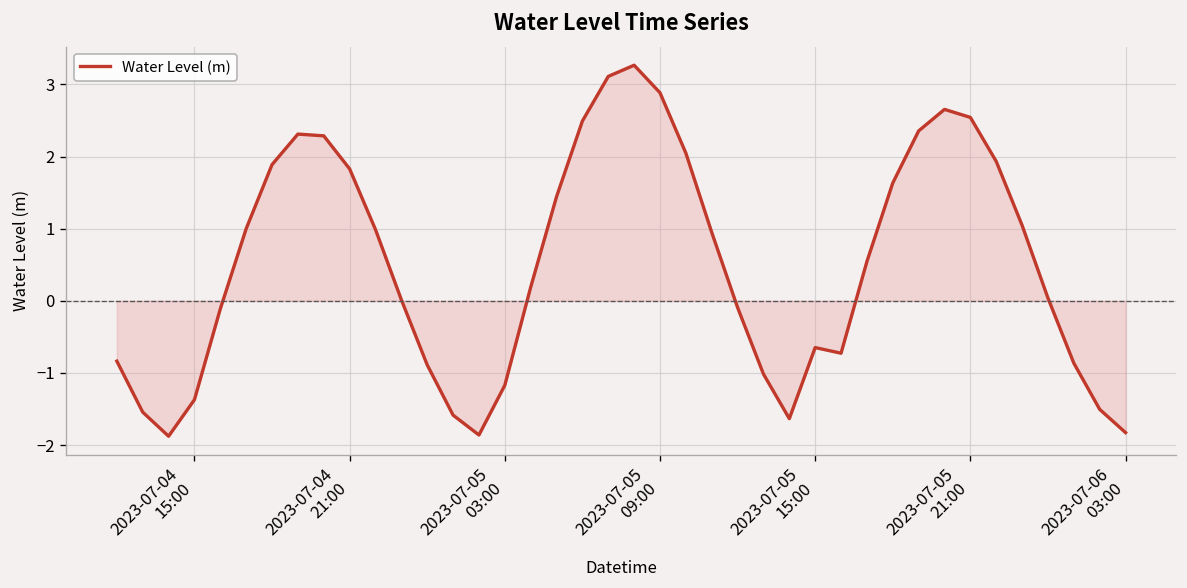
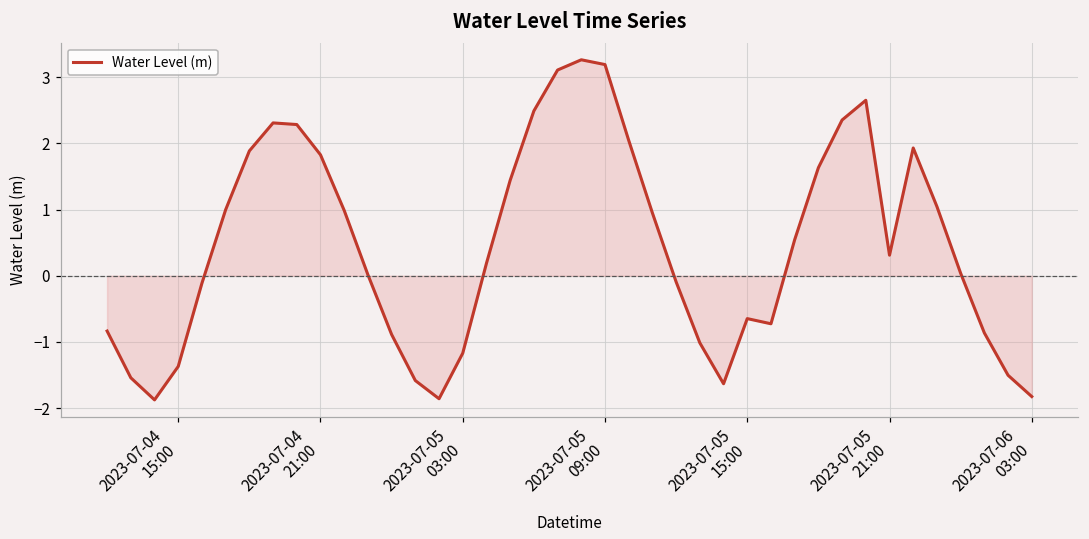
Water Level (m), 2023-07-05 09:00: 2.9 -> 3.2
Water Level (m), 2023-07-05 21:00: 2.5 -> 0.3
